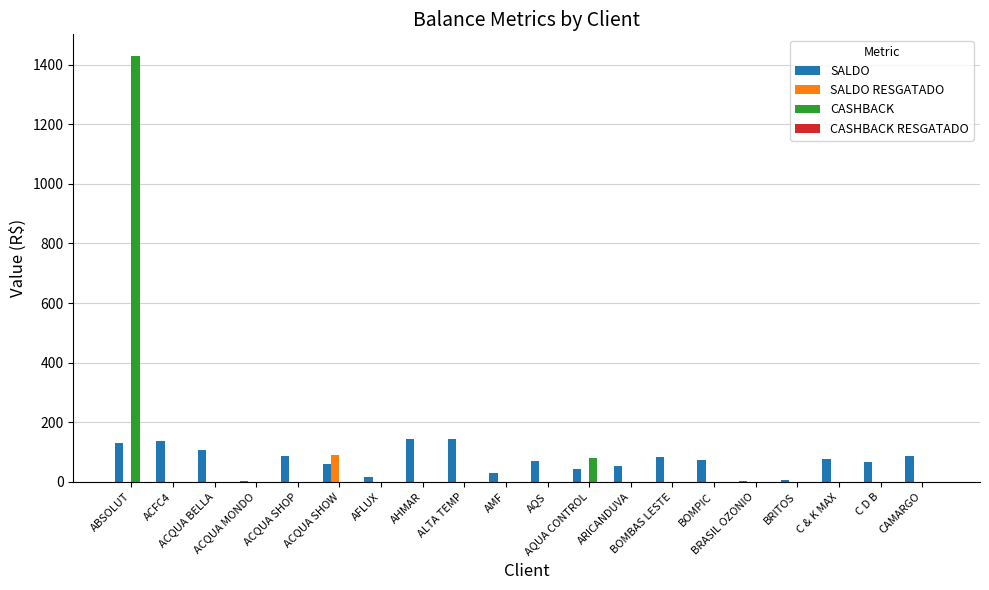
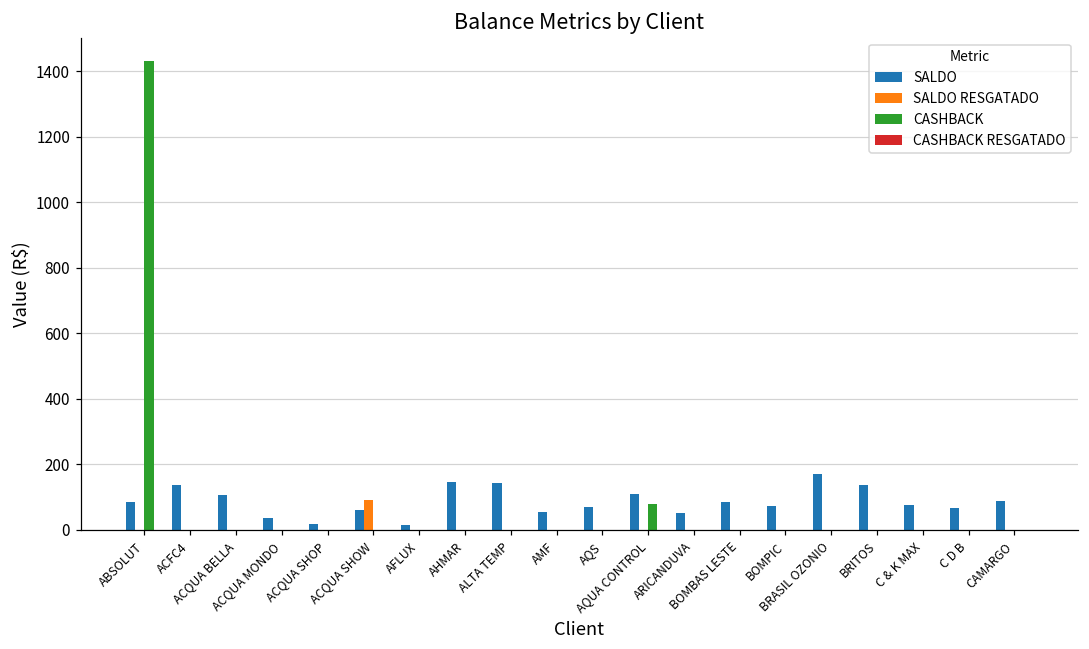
SALDO, ABSOLUT: 130 -> 80
SALDO, ACQUA MONDO: 0 -> 40
SALDO, ACQUA SHOP: 90 -> 20
SALDO, AMF: 30 -> 60
SALDO, AQUA CONTROL: 40 -> 110
SALDO, BRASIL OZONIO: 0 -> 170
SALDO, BRITOS: 10 -> 140
